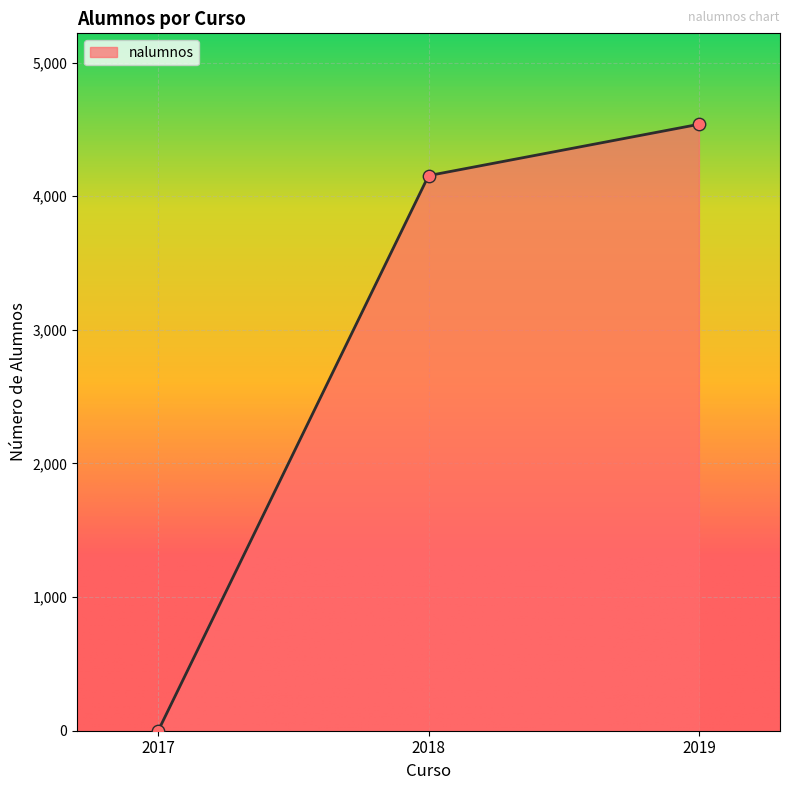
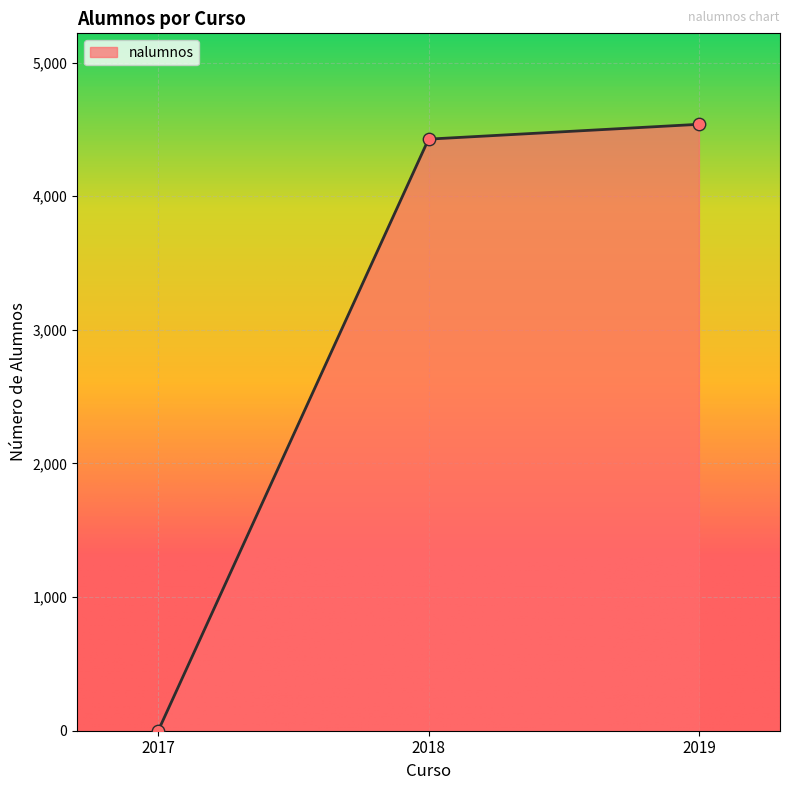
2018: 4,150 -> 4,430
